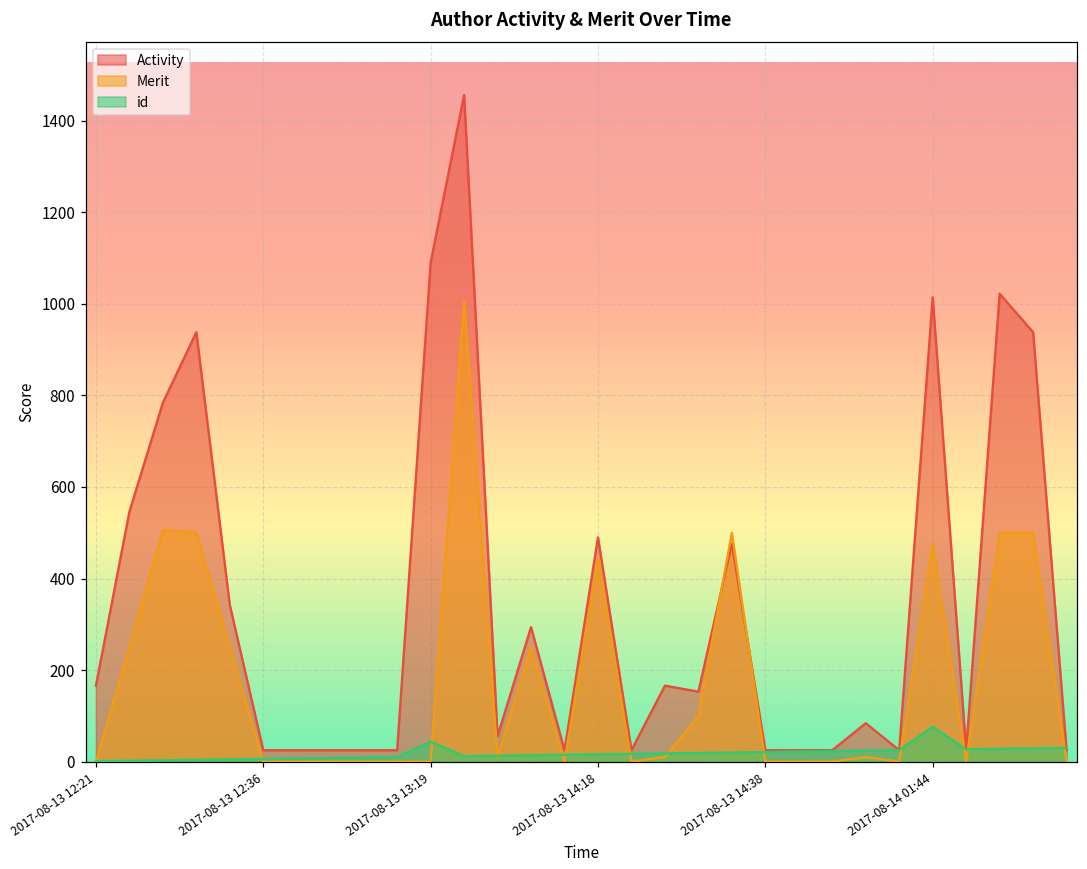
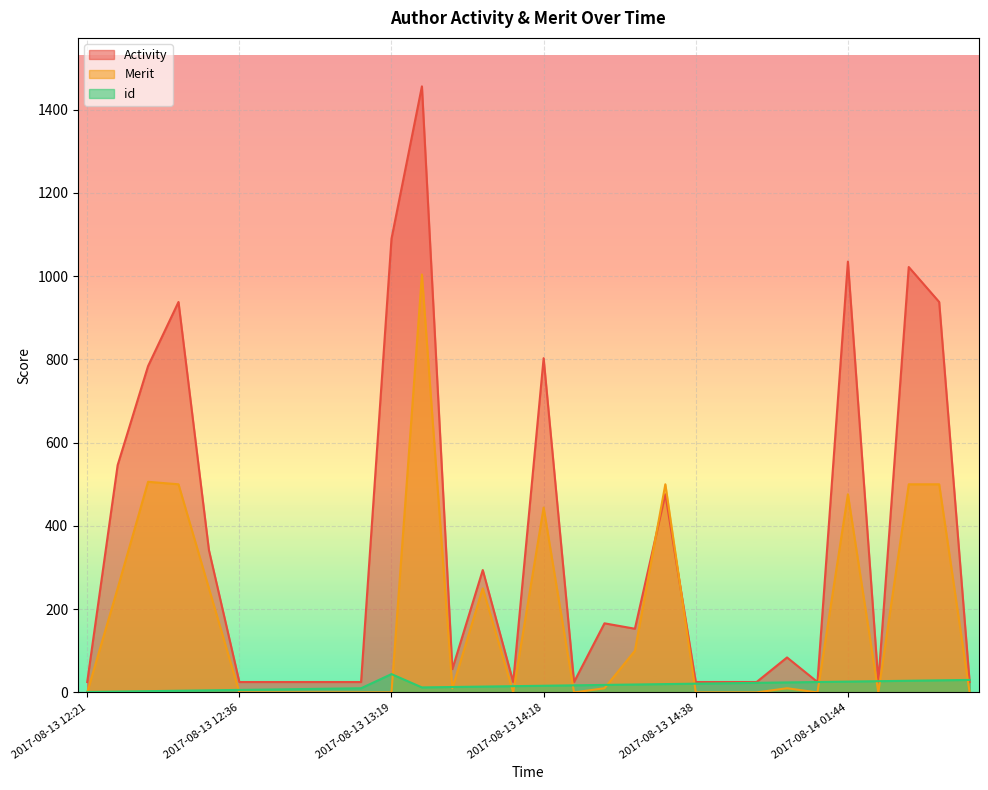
Activity, 2017-08-13 12:21: 170 -> 30
Activity, 2017-08-13 14:18: 490 -> 800
Activity, 2017-08-14 01:44: 1010 -> 1040
id, 2017-08-14 01:44: 80 -> 30
